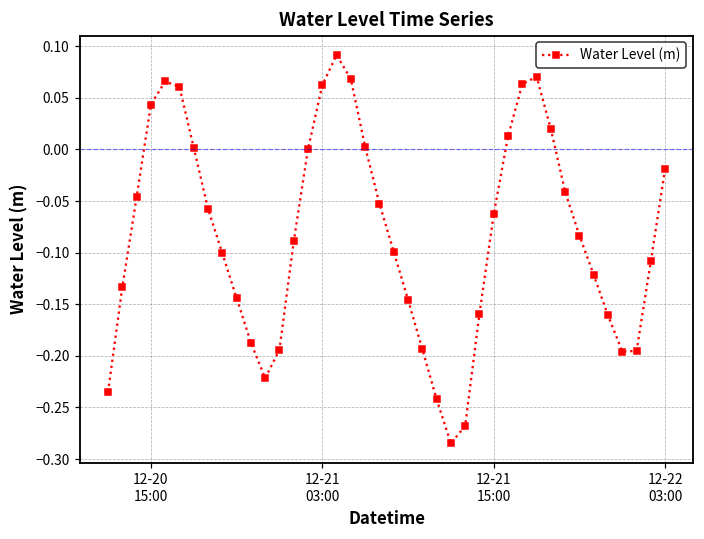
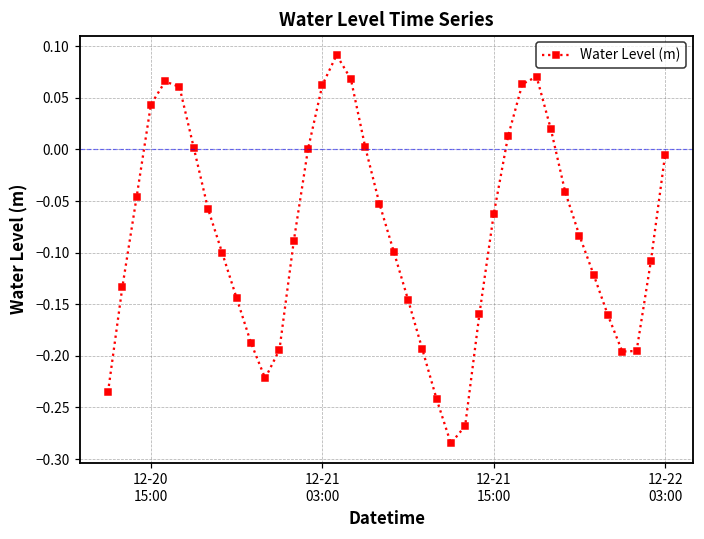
12-22 03:00: -0.02 -> 0.00
